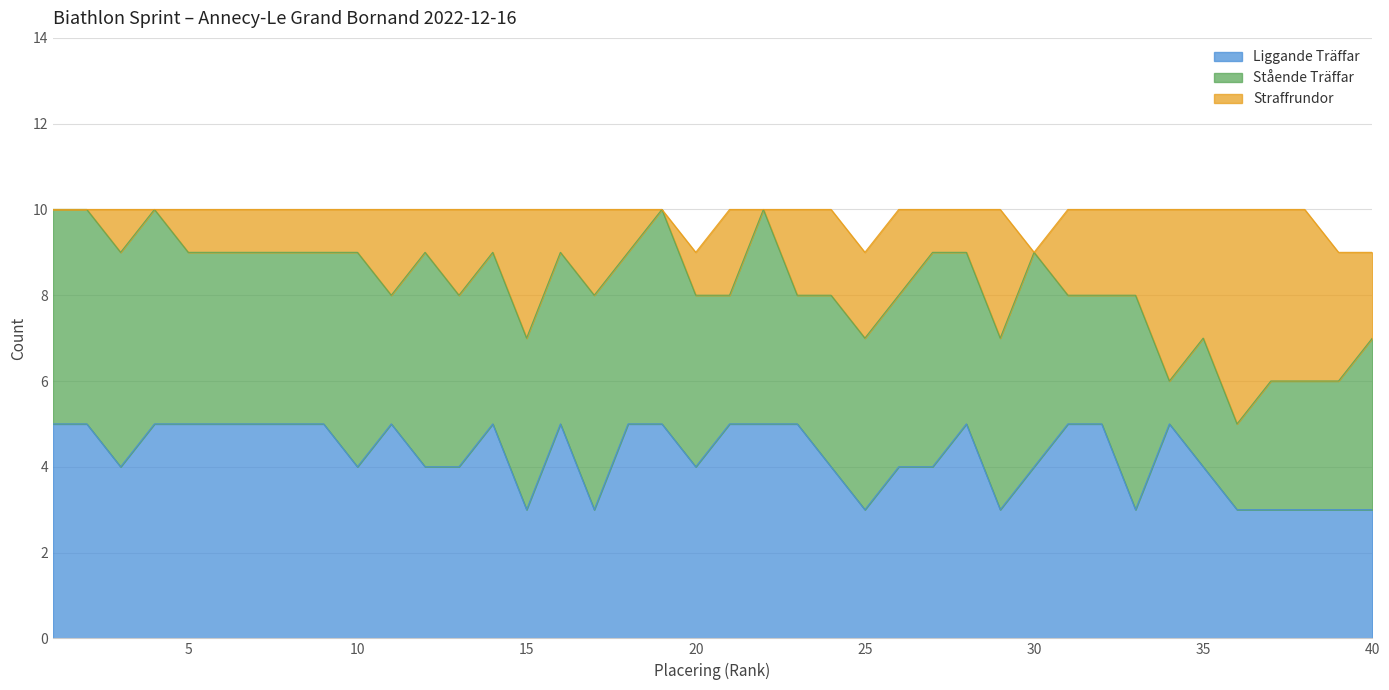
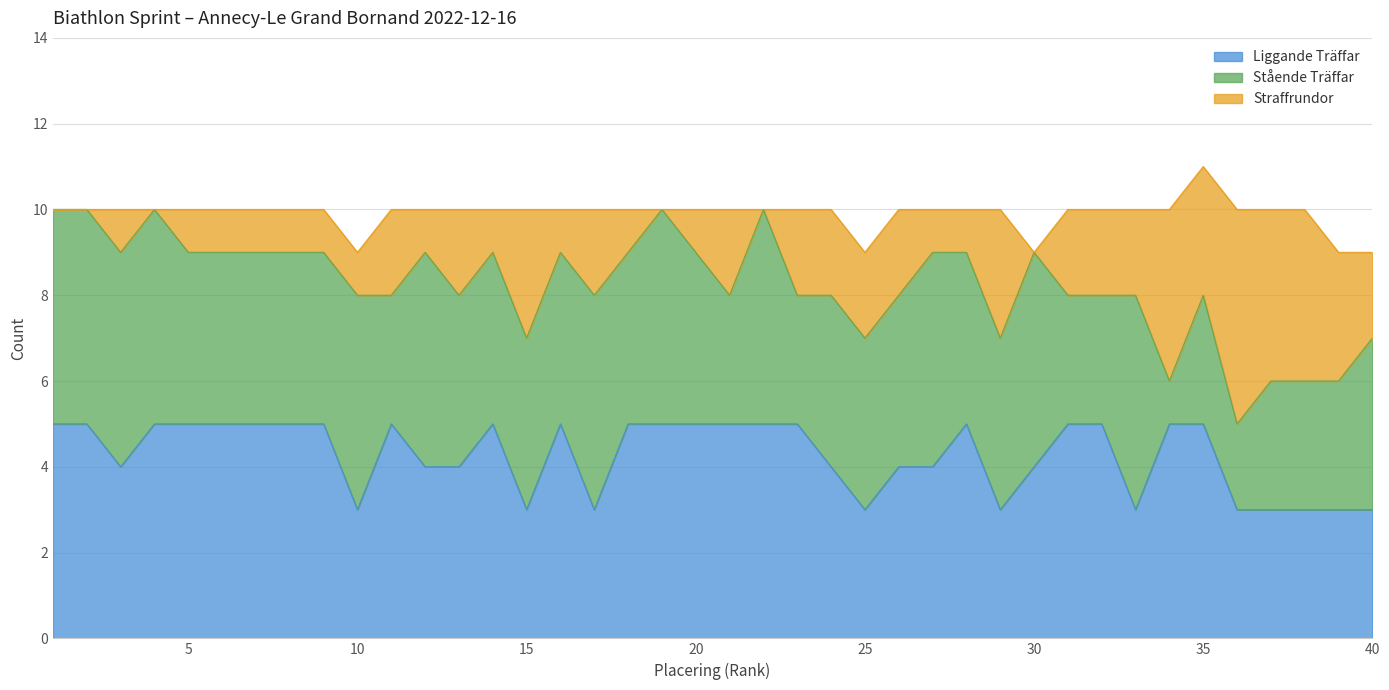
Liggande Träffar, 10: 4 -> 3
Liggande Träffar, 20: 4 -> 5
Liggande Träffar, 35: 4 -> 5
